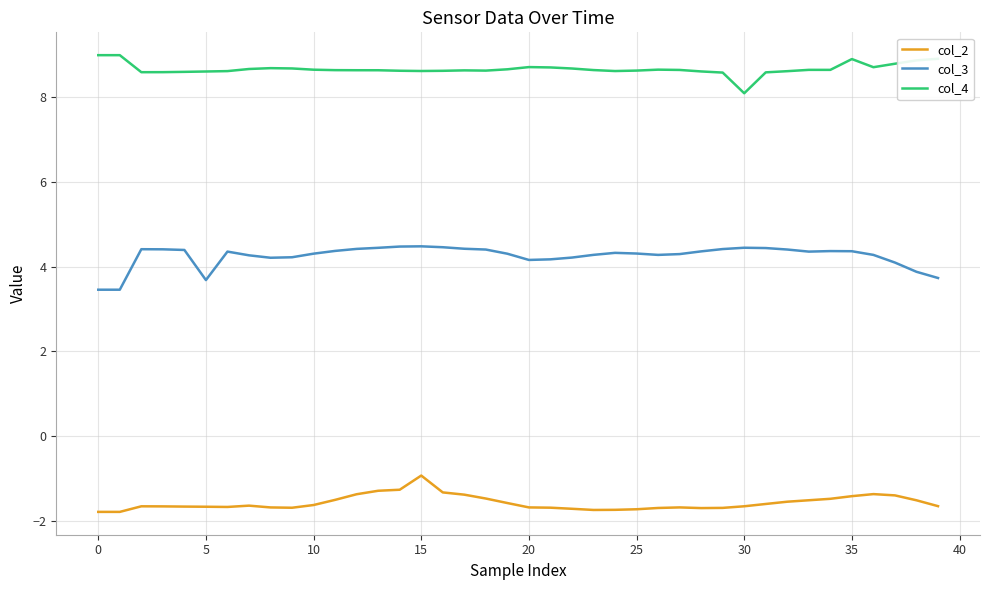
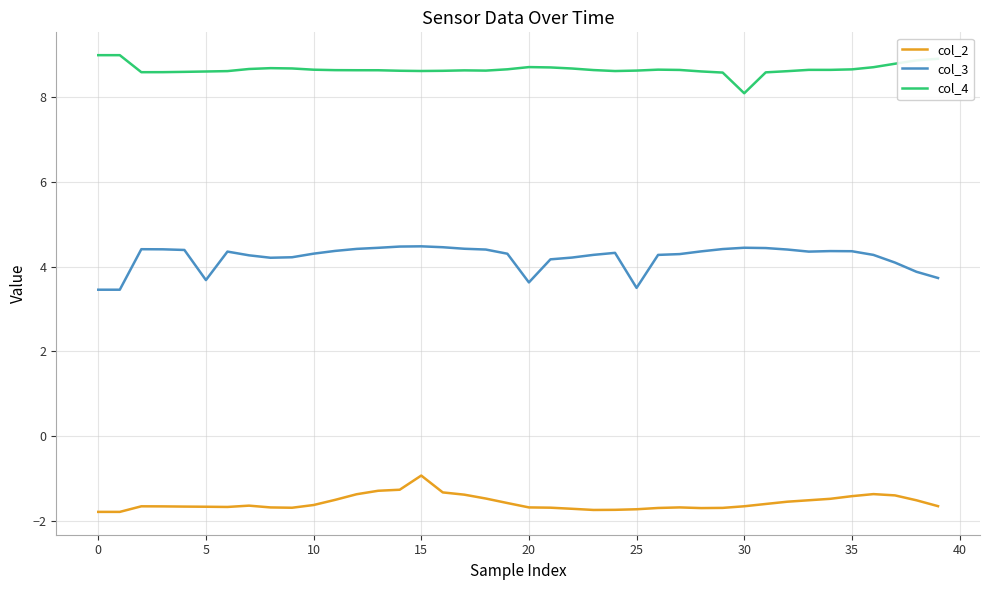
col_3, 20: 4.2 -> 3.6
col_3, 25: 4.3 -> 3.5
col_4, 35: 8.9 -> 8.7
